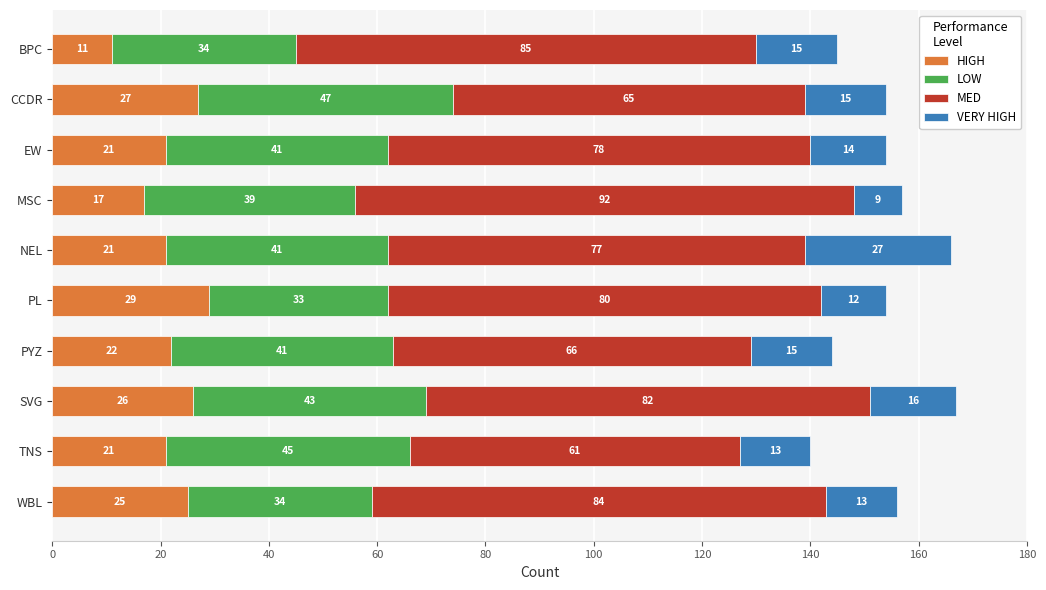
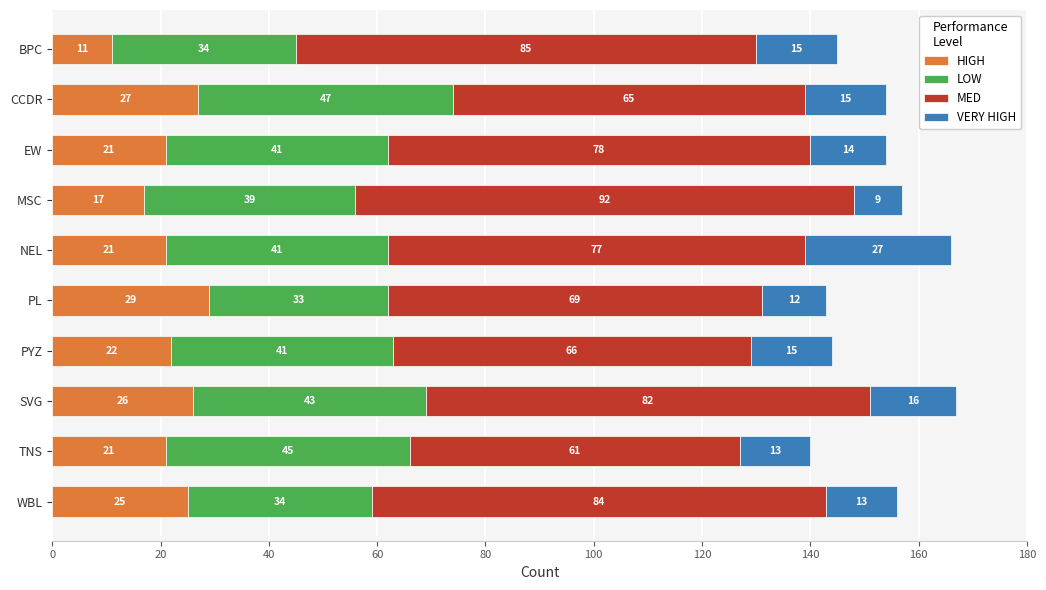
MED, PL: 80 -> 69
